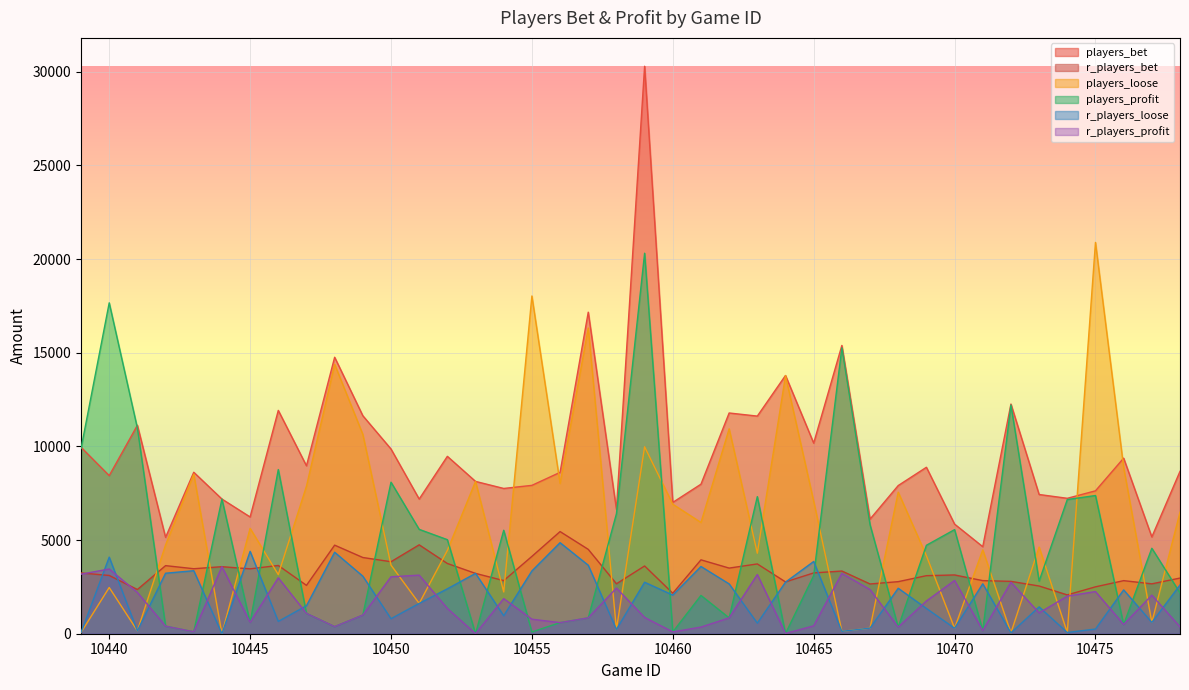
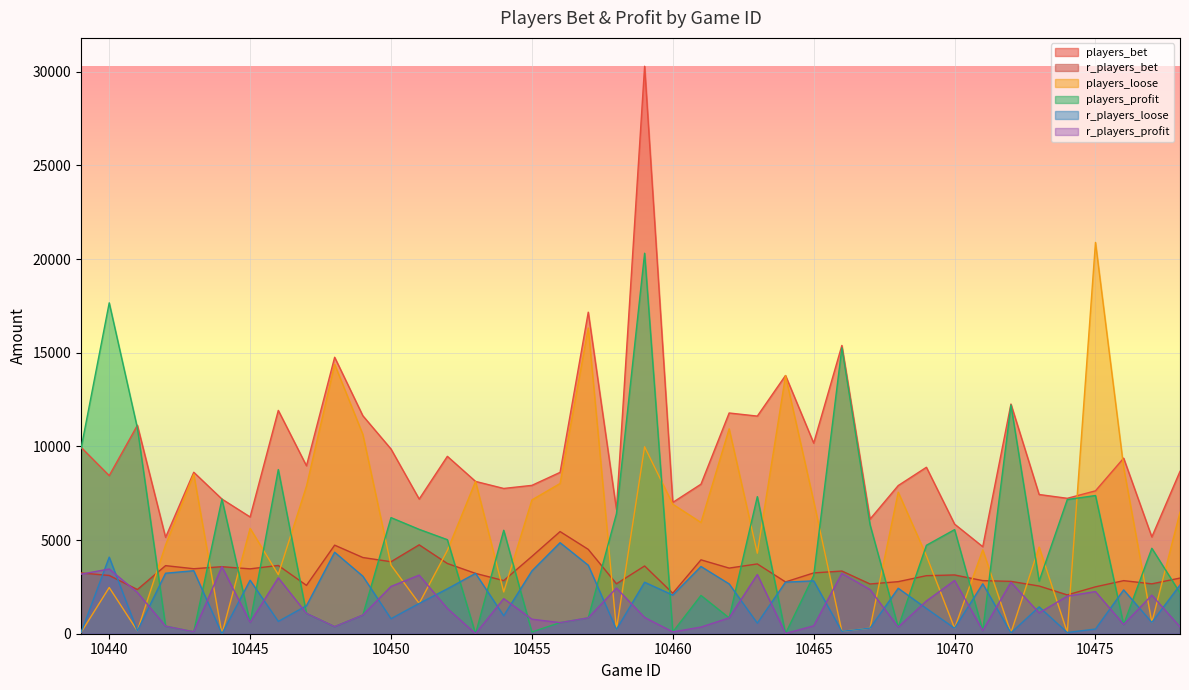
r_players_loose, 10445: 4400 -> 2900
players_profit, 10450: 8100 -> 6200
r_players_profit, 10450: 3000 -> 2500
players_loose, 10455: 18000 -> 7100
r_players_loose, 10465: 3900 -> 2800
